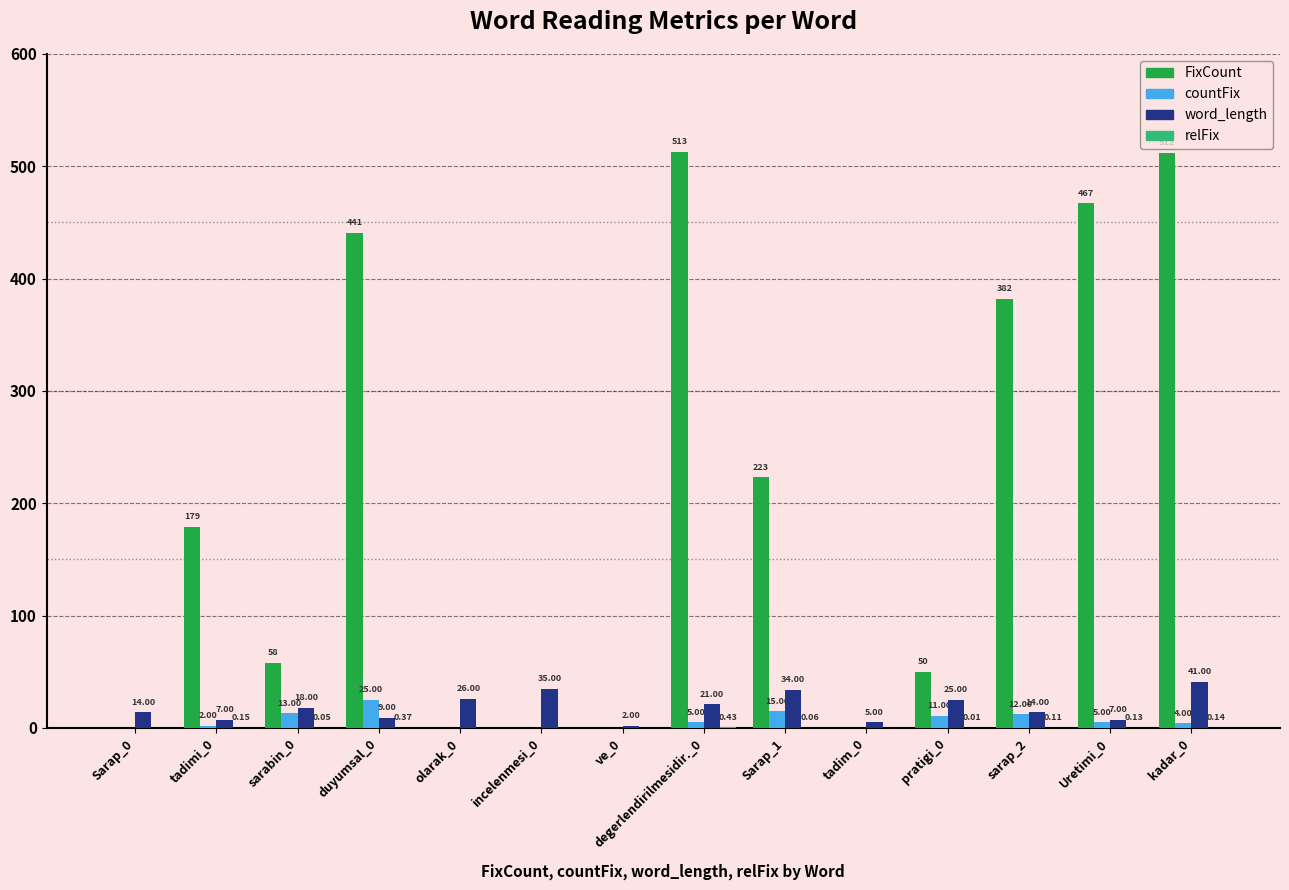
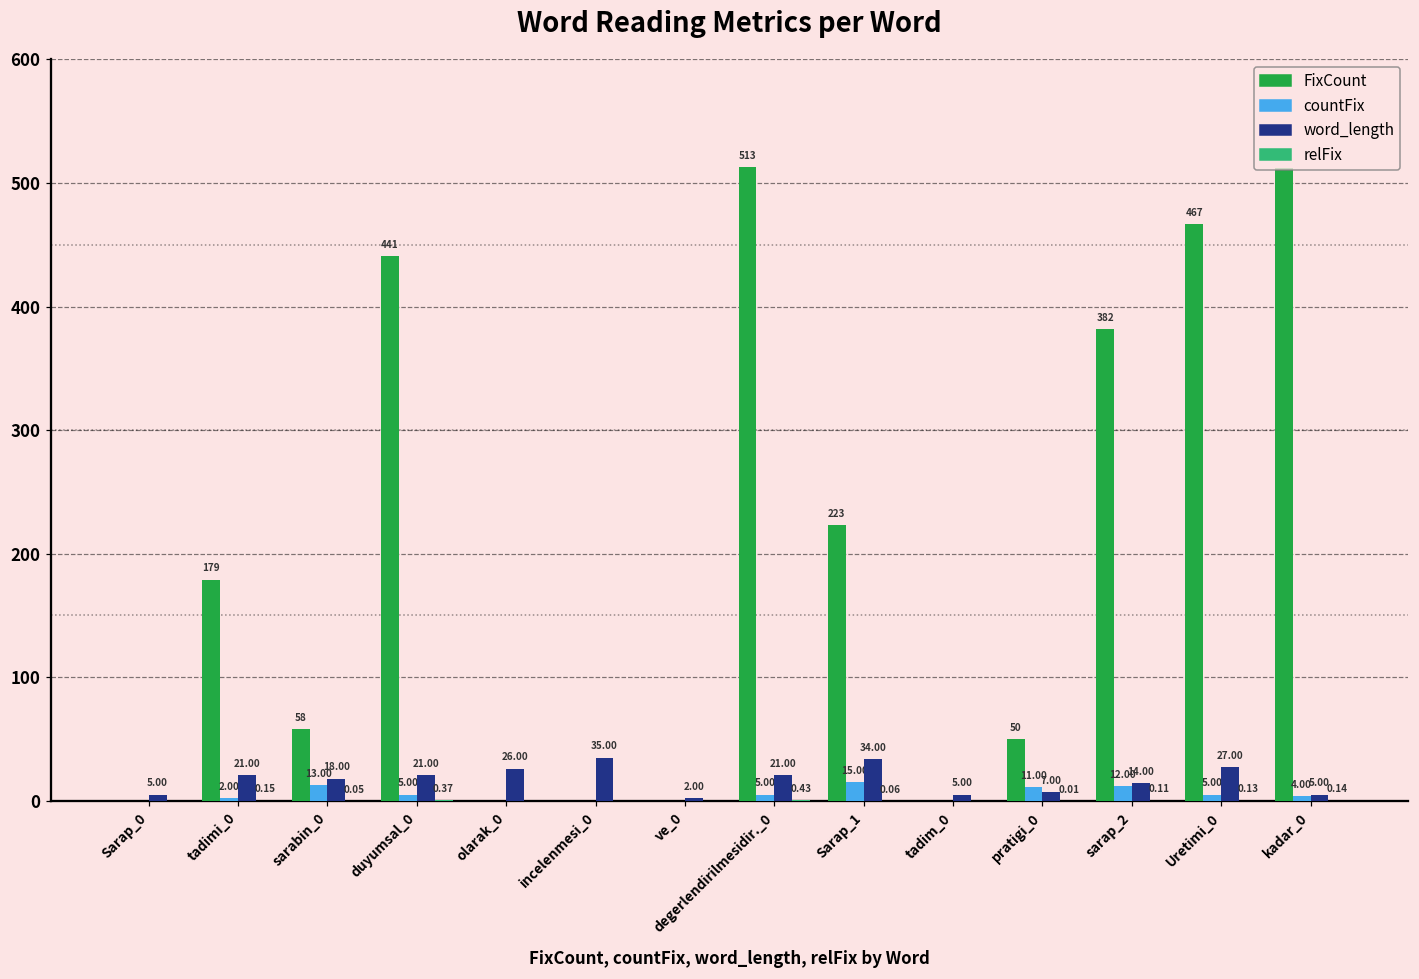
word_length, Sarap_0: 14.00 -> 5.00
word_length, tadimi_0: 7.00 -> 21.00
countFix, duyumsal_0: 25.00 -> 5.00
word_length, duyumsal_0: 9.00 -> 21.00
word_length, pratigi_0: 25.00 -> 7.00
word_length, Uretimi_0: 7.00 -> 27.00
word_length, kadar_0: 41.00 -> 5.00
